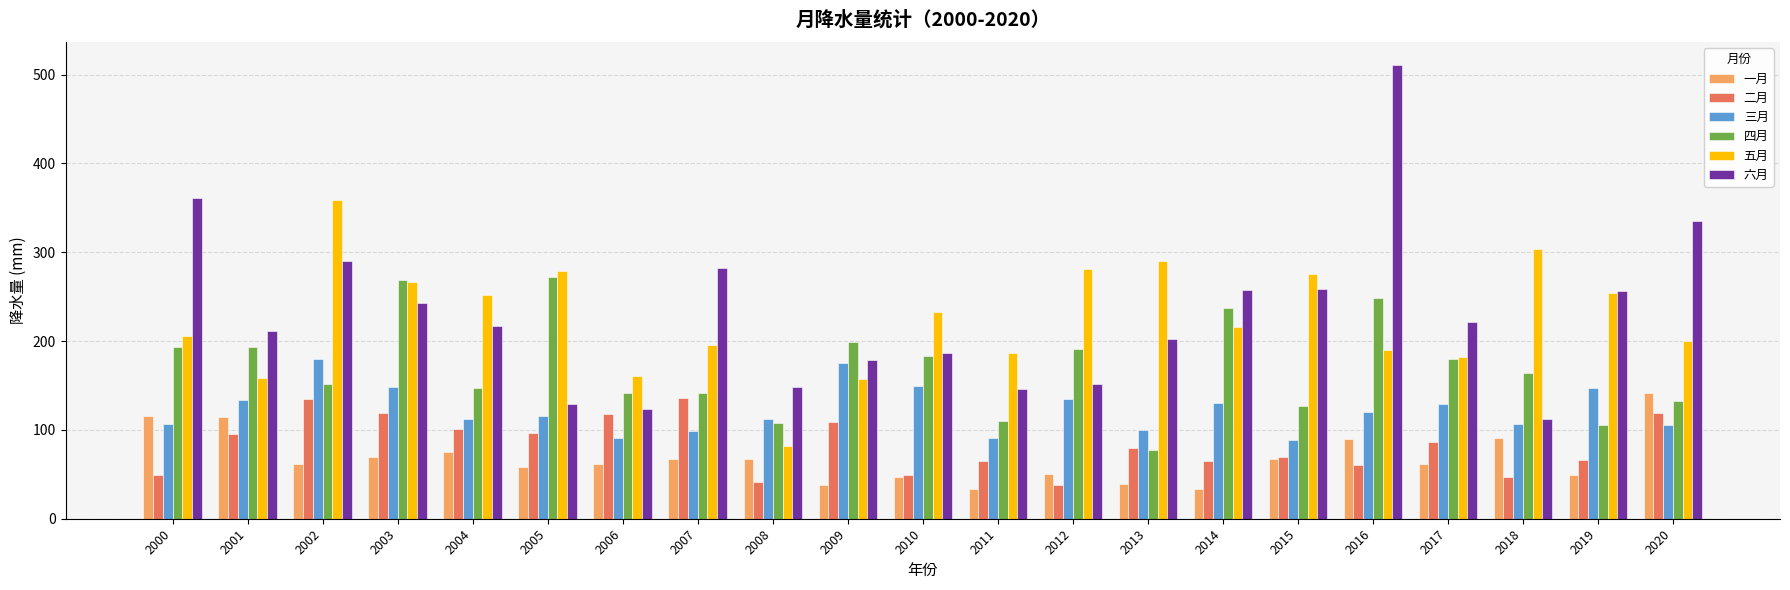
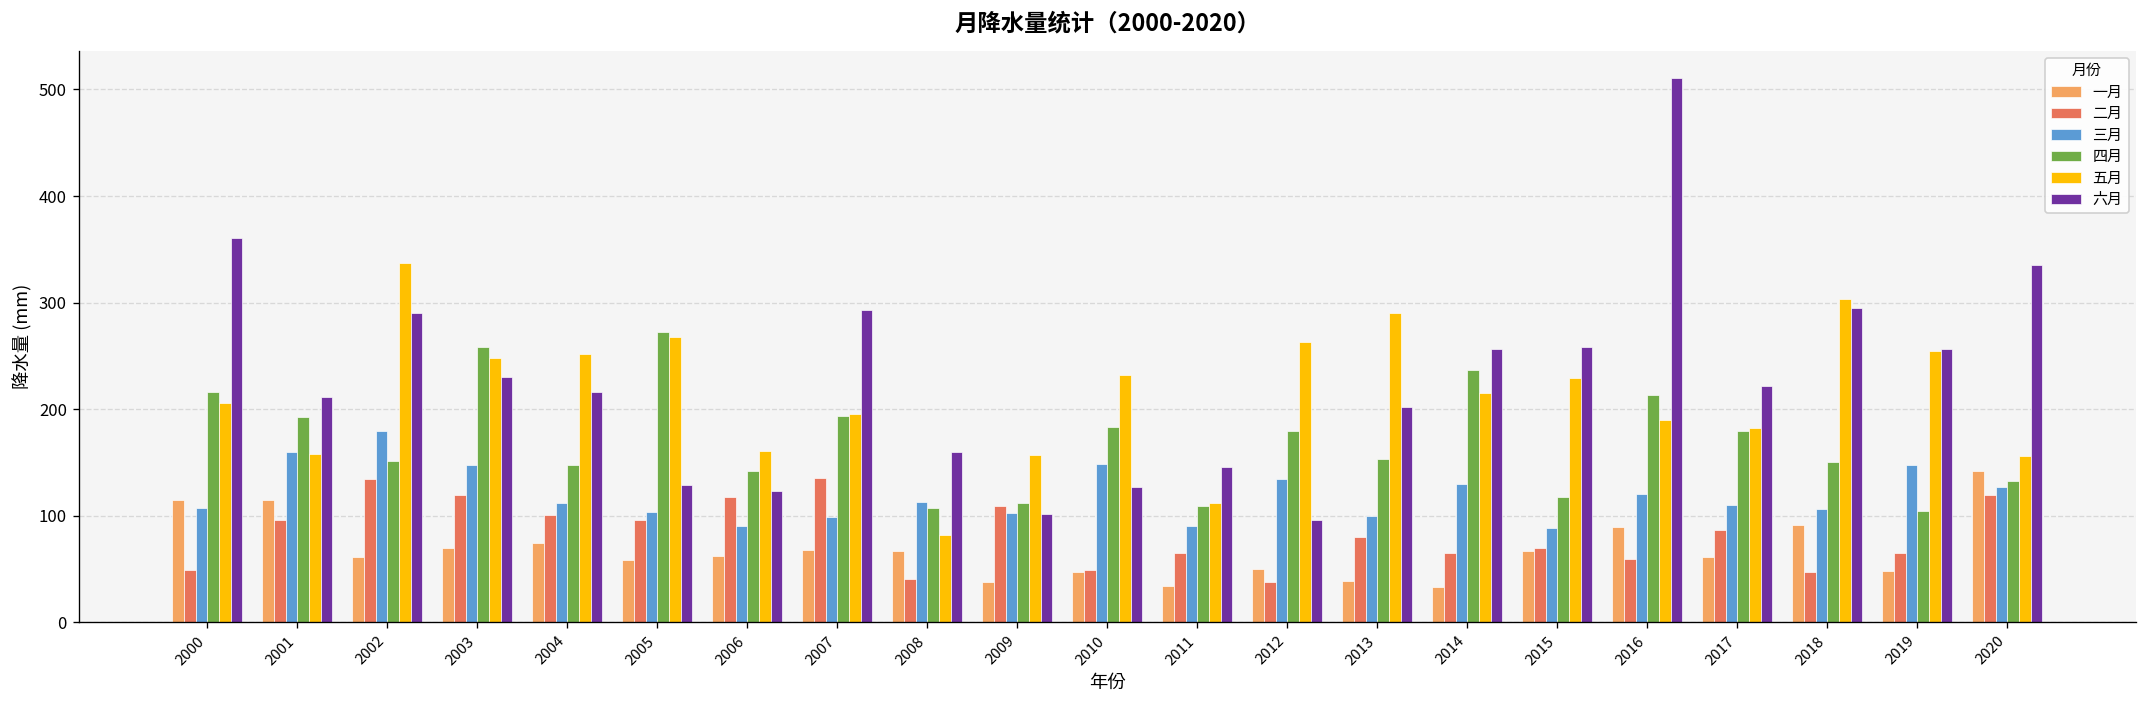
四月, 2000: 190 -> 220
三月, 2001: 130 -> 160
五月, 2002: 360 -> 340
四月, 2003: 270 -> 260
五月, 2003: 270 -> 250
六月, 2003: 240 -> 230
三月, 2005: 120 -> 100
五月, 2005: 280 -> 270
四月, 2007: 140 -> 190
六月, 2007: 280 -> 290
六月, 2008: 150 -> 160
三月, 2009: 180 -> 100
四月, 2009: 200 -> 110
六月, 2009: 180 -> 100
六月, 2010: 190 -> 130
五月, 2011: 190 -> 110
四月, 2012: 190 -> 180
五月, 2012: 280 -> 260
六月, 2012: 150 -> 100
四月, 2013: 80 -> 150
四月, 2015: 130 -> 120
五月, 2015: 280 -> 230
四月, 2016: 250 -> 210
三月, 2017: 130 -> 110
四月, 2018: 160 -> 150
六月, 2018: 110 -> 300
三月, 2020: 110 -> 130
五月, 2020: 200 -> 160
